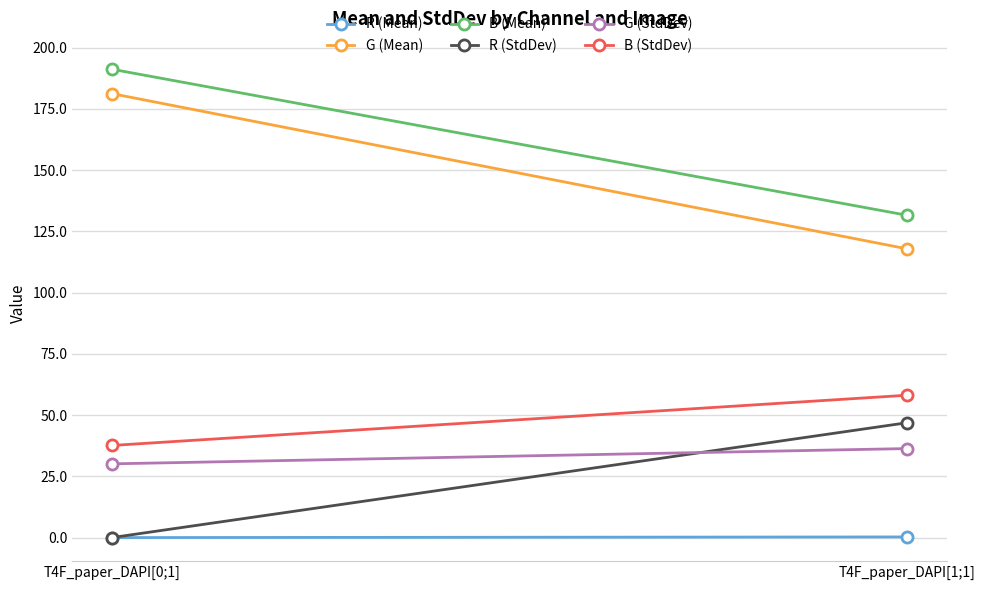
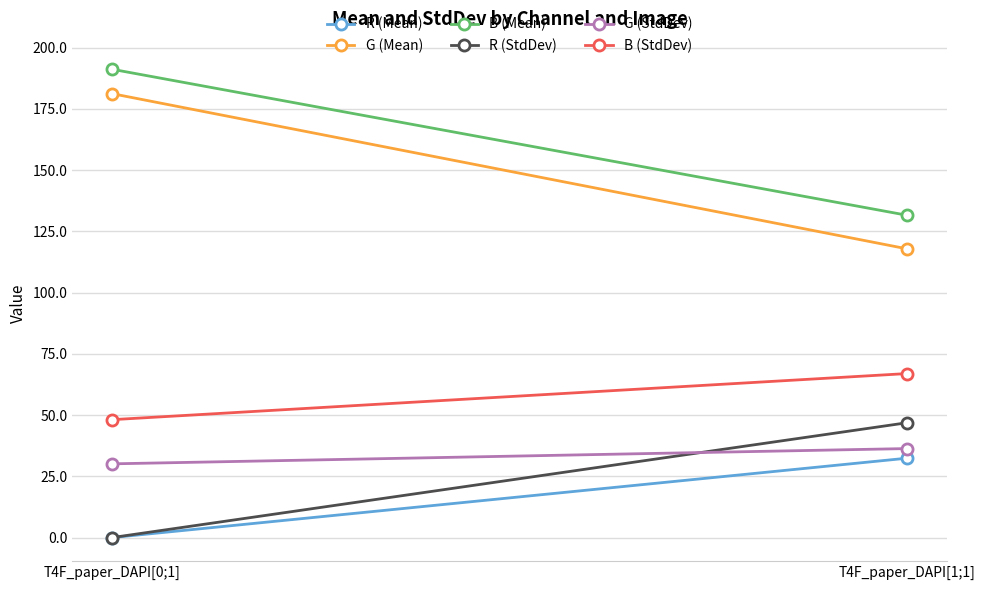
B (StdDev), T4F_paper_DAPI[0;1]: 38 -> 48
R (Mean), T4F_paper_DAPI[1;1]: 0 -> 32
B (StdDev), T4F_paper_DAPI[1;1]: 58 -> 67
